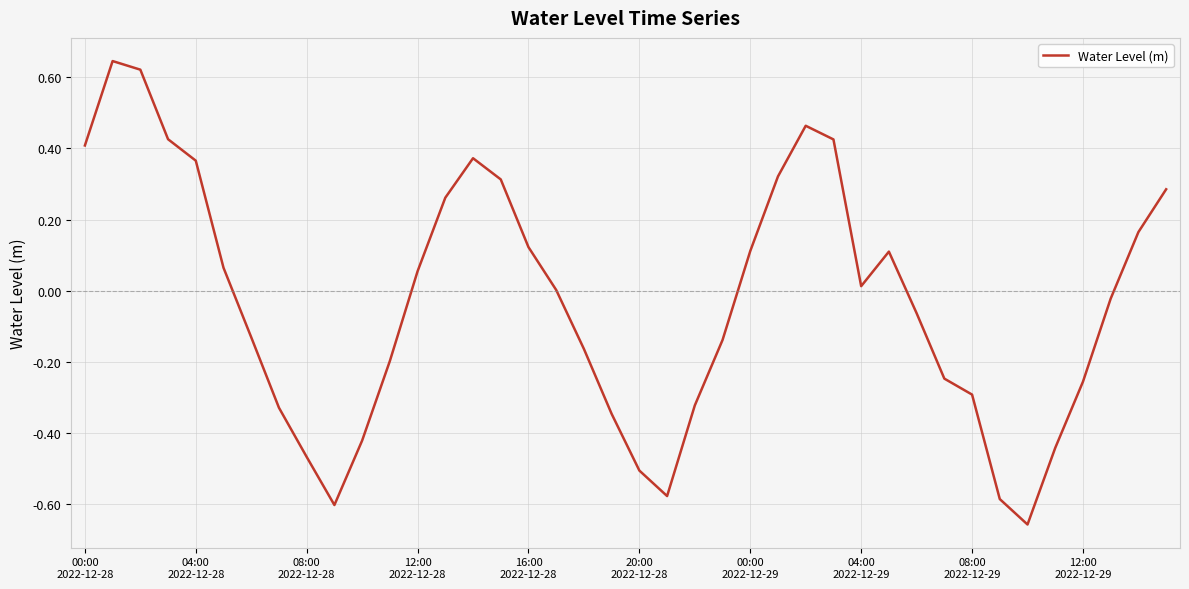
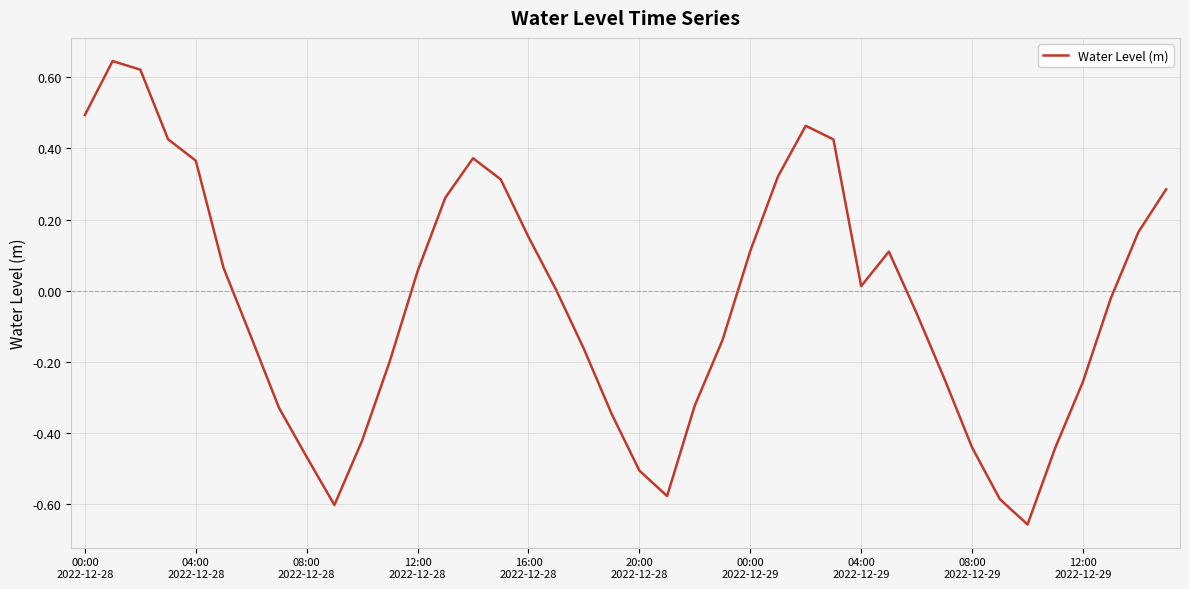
00:00 2022-12-28: 0.41 -> 0.49
16:00 2022-12-28: 0.12 -> 0.15
08:00 2022-12-29: -0.29 -> -0.44
